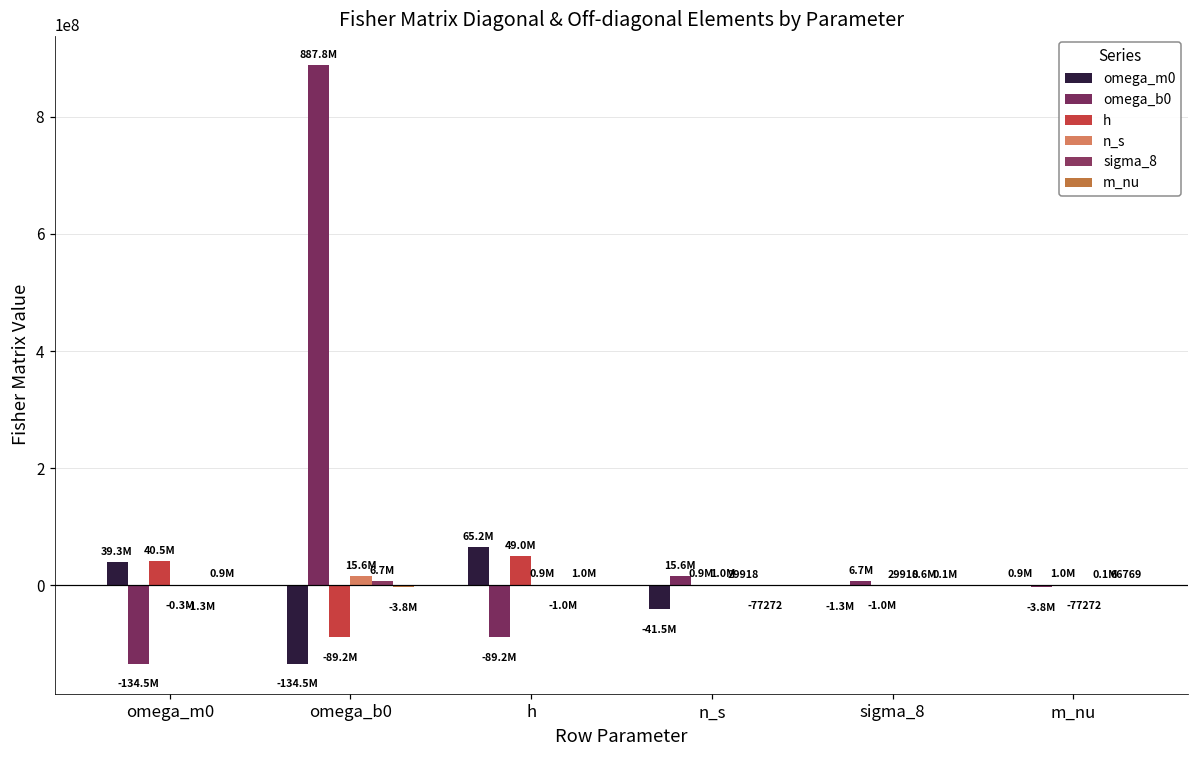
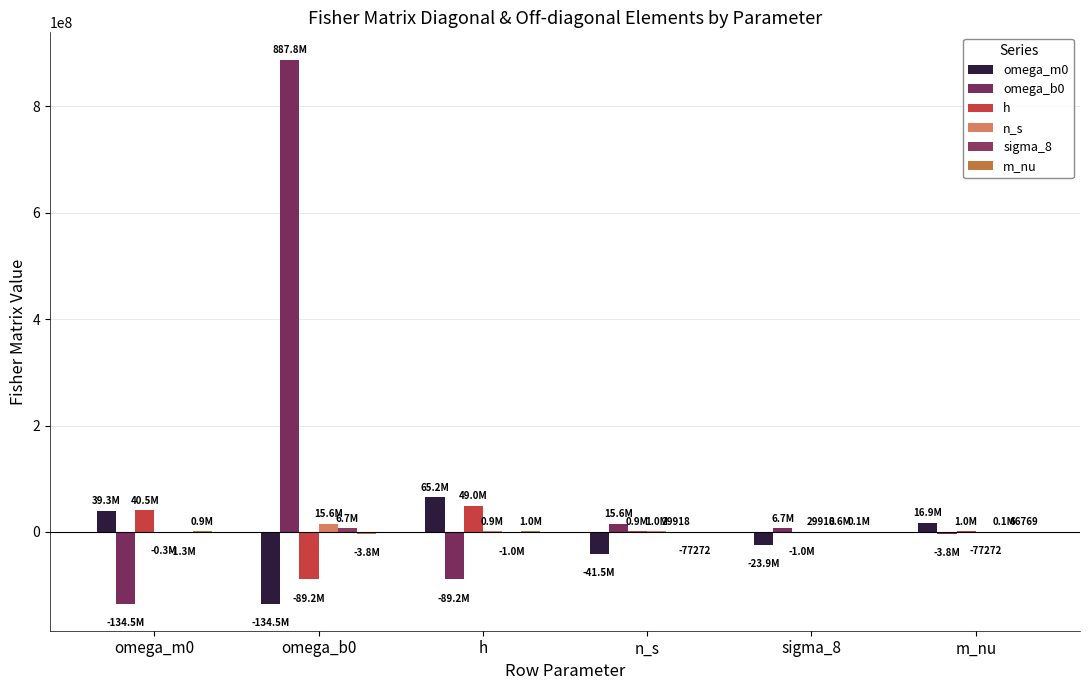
omega_m0, sigma_8: -1.3M -> -23.9M
omega_m0, m_nu: 0.9M -> 16.9M
